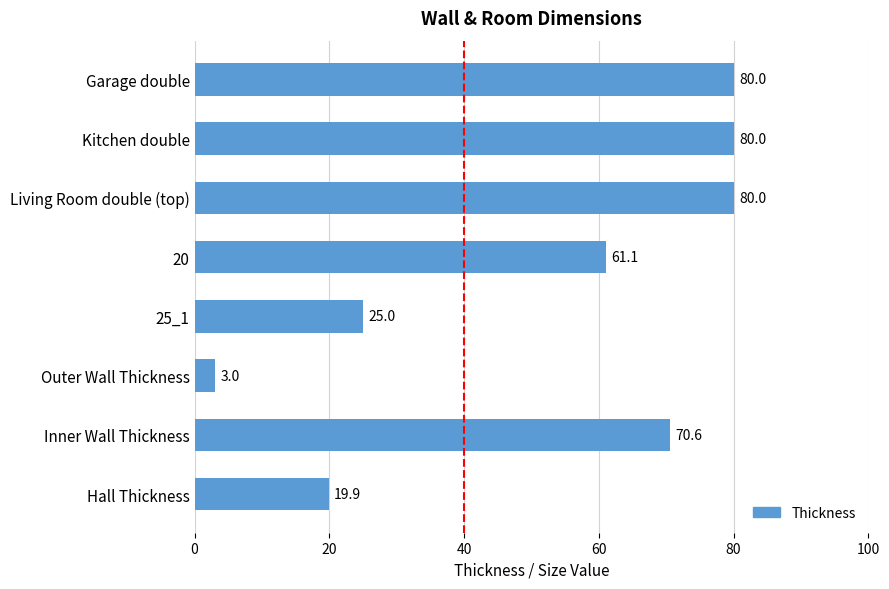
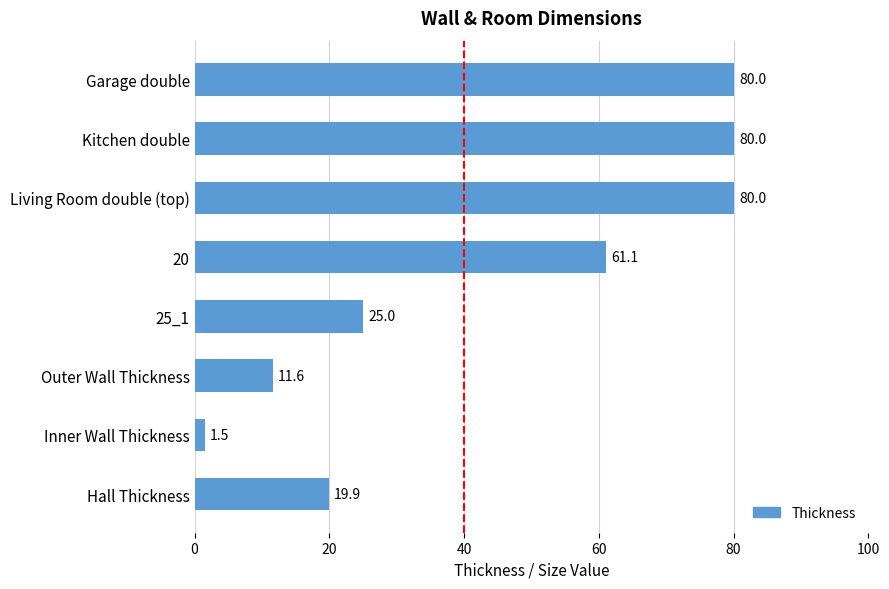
Outer Wall Thickness: 3.0 -> 11.6
Inner Wall Thickness: 70.6 -> 1.5
